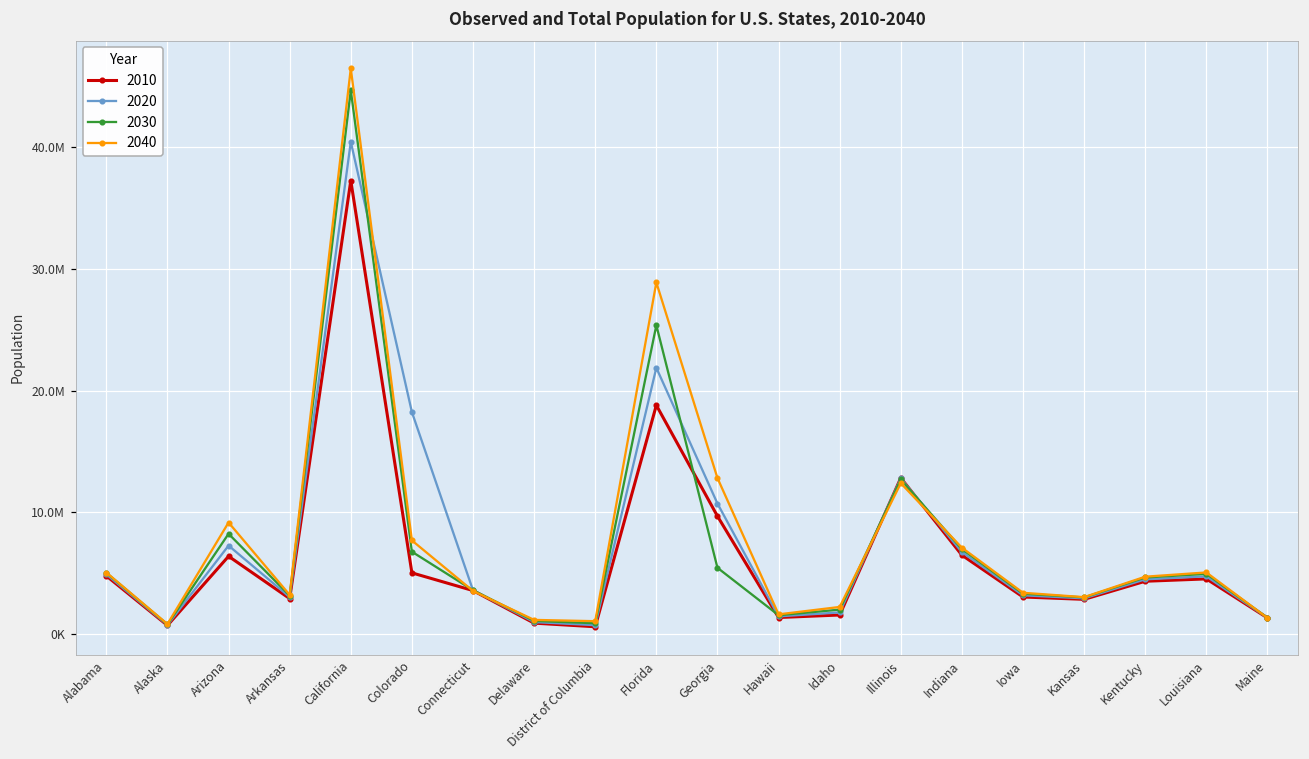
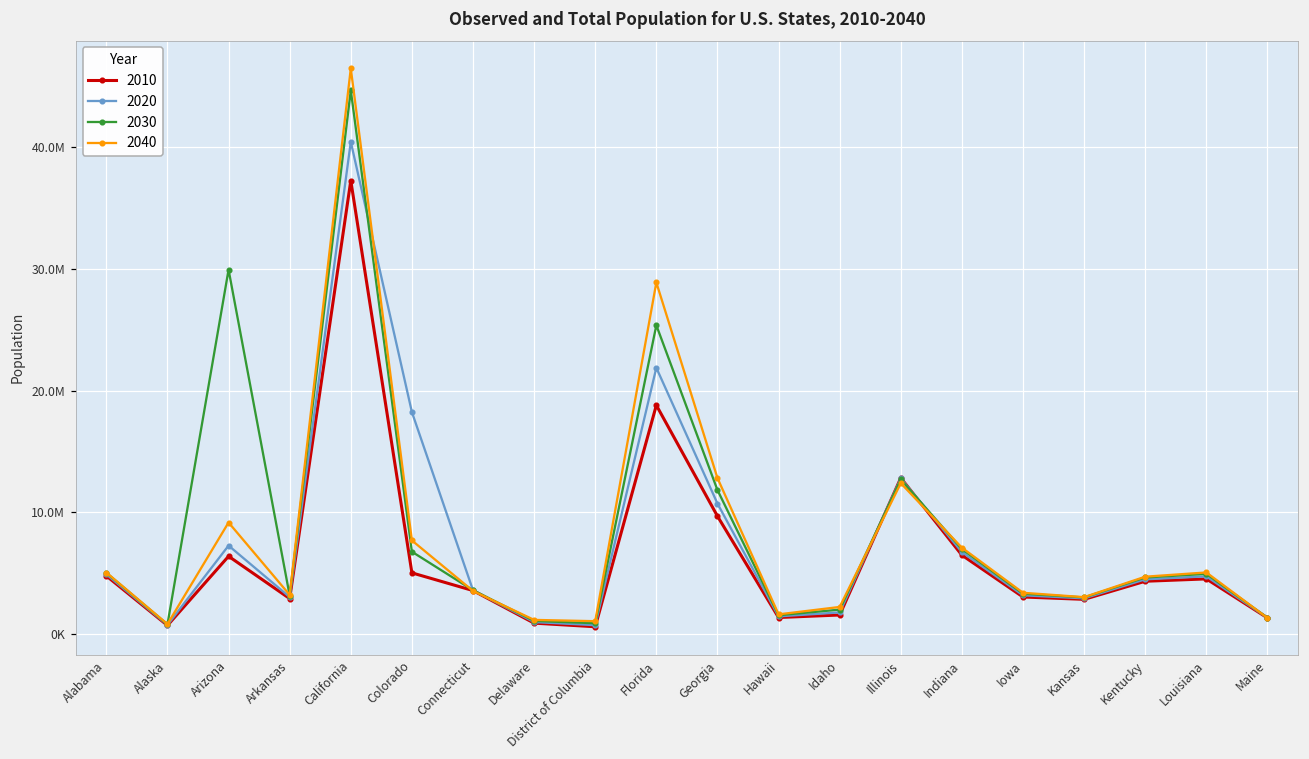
2030, Arizona: 8200000 -> 29900000
2030, Georgia: 5400000 -> 11800000
